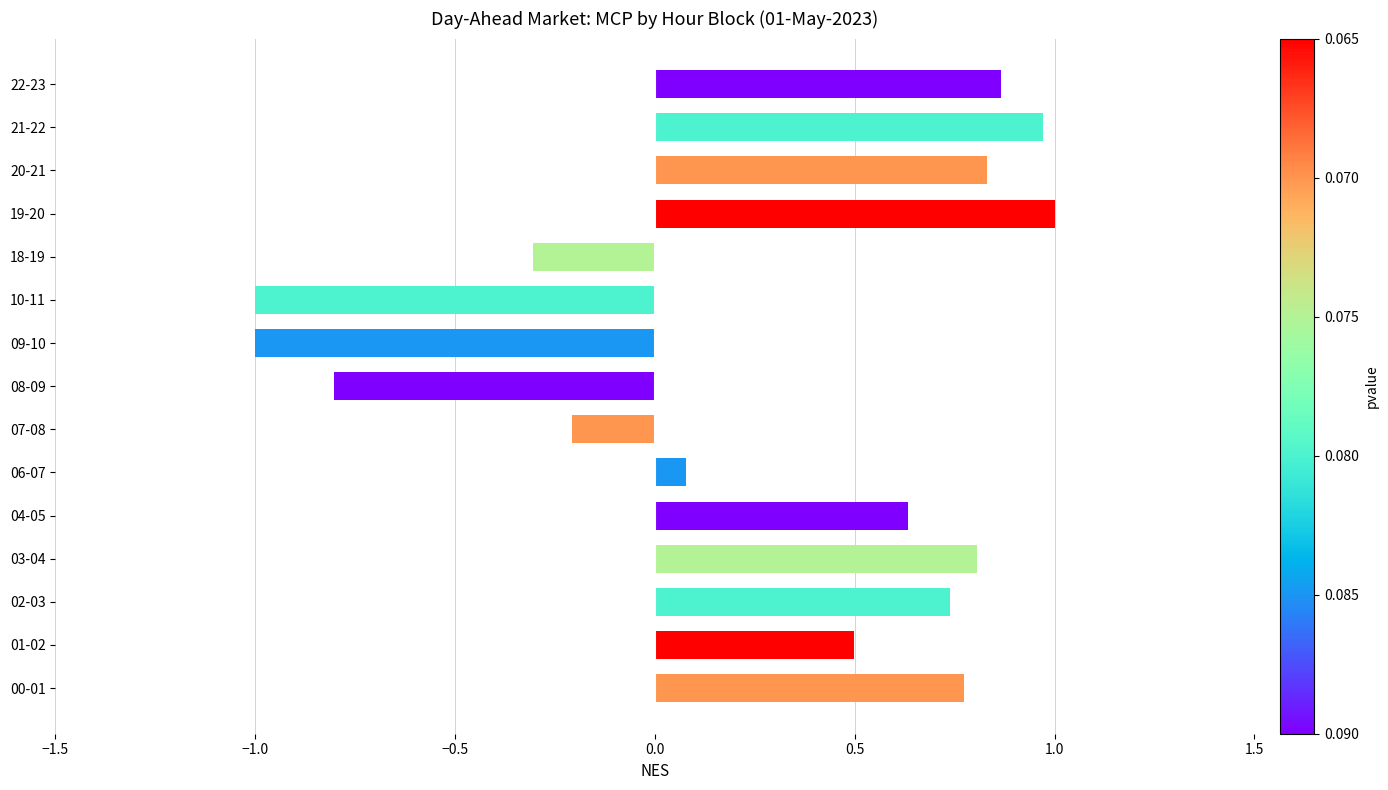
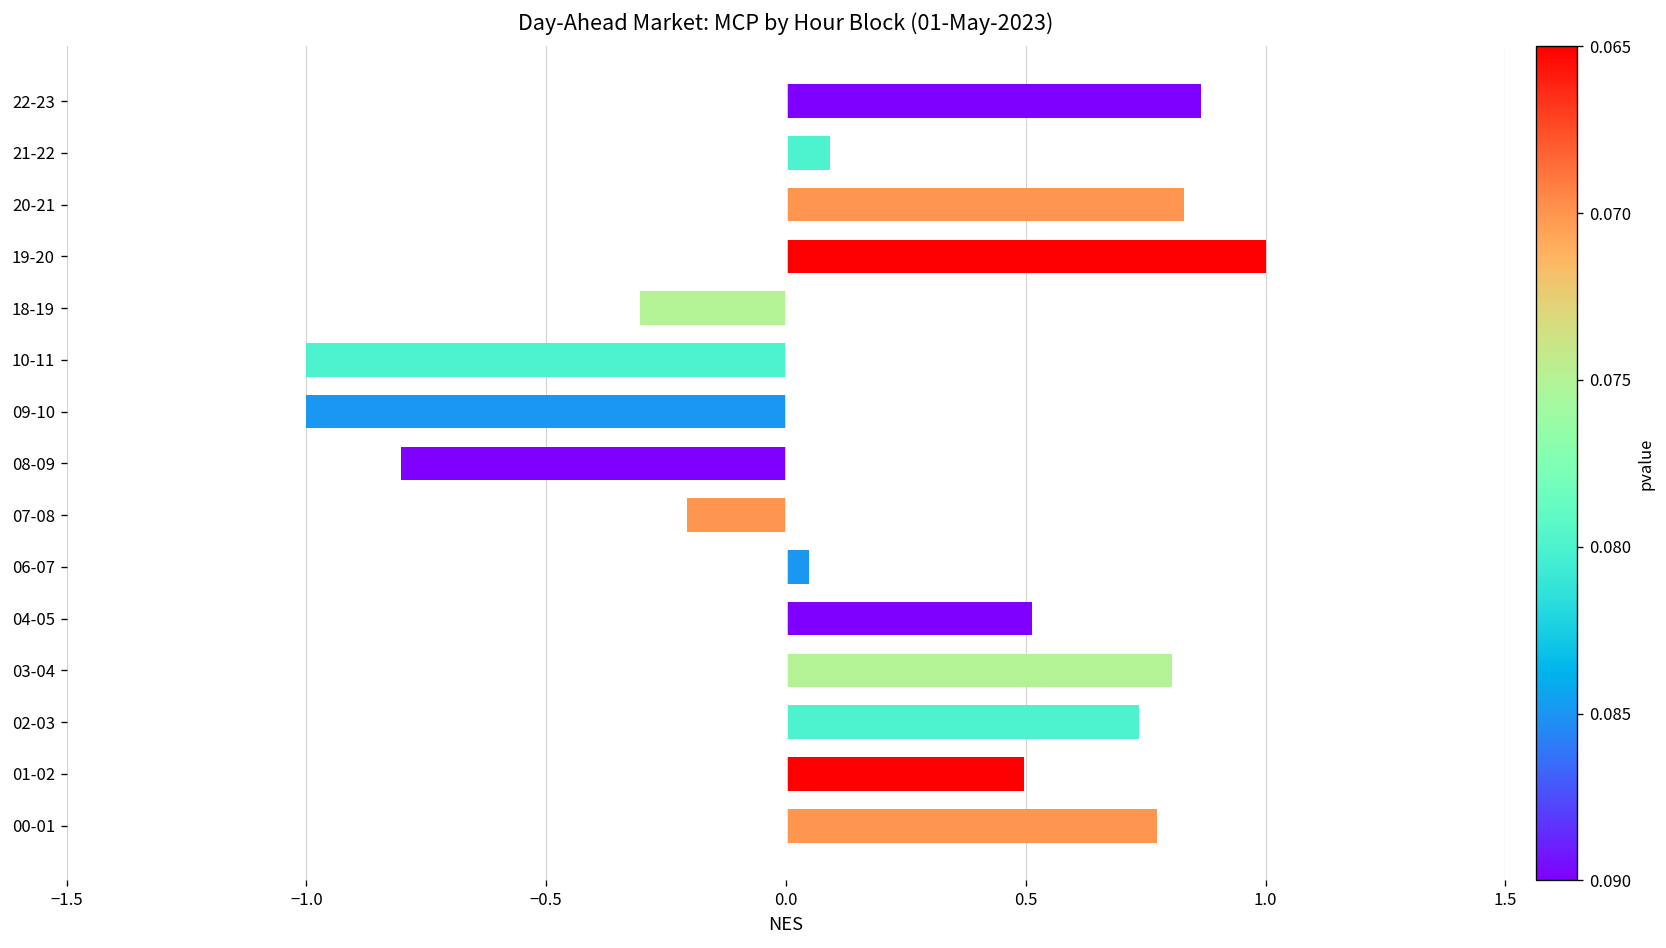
21-22: 0.97 -> 0.09
06-07: 0.08 -> 0.05
04-05: 0.63 -> 0.51
